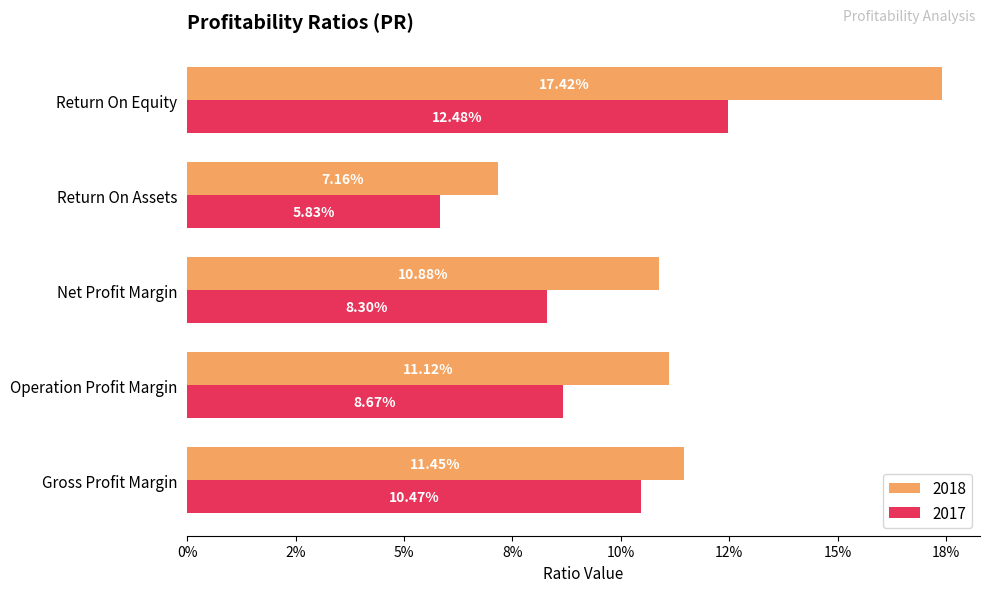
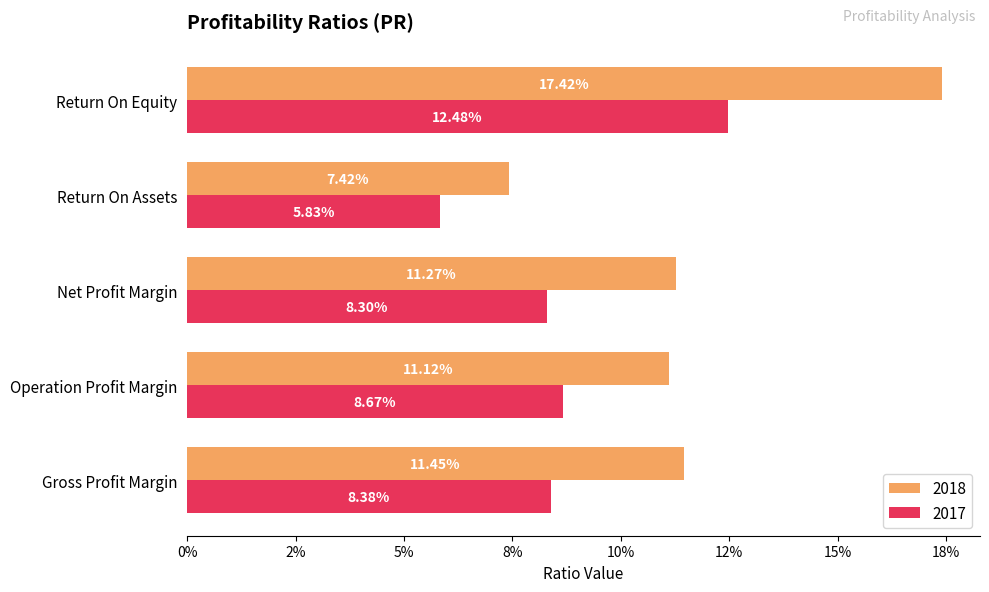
2018, Return On Assets: 7.16% -> 7.42%
2018, Net Profit Margin: 10.88% -> 11.27%
2017, Gross Profit Margin: 10.47% -> 8.38%
